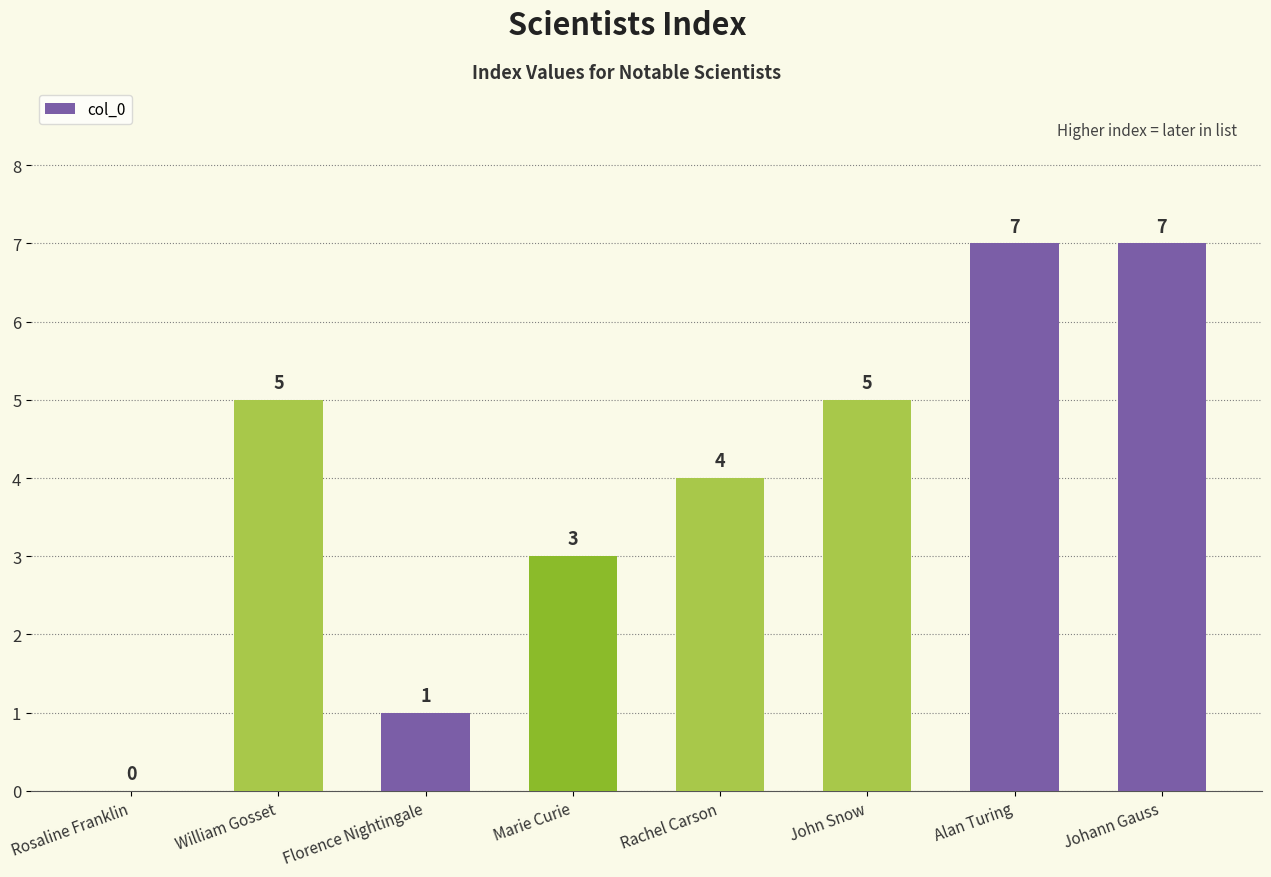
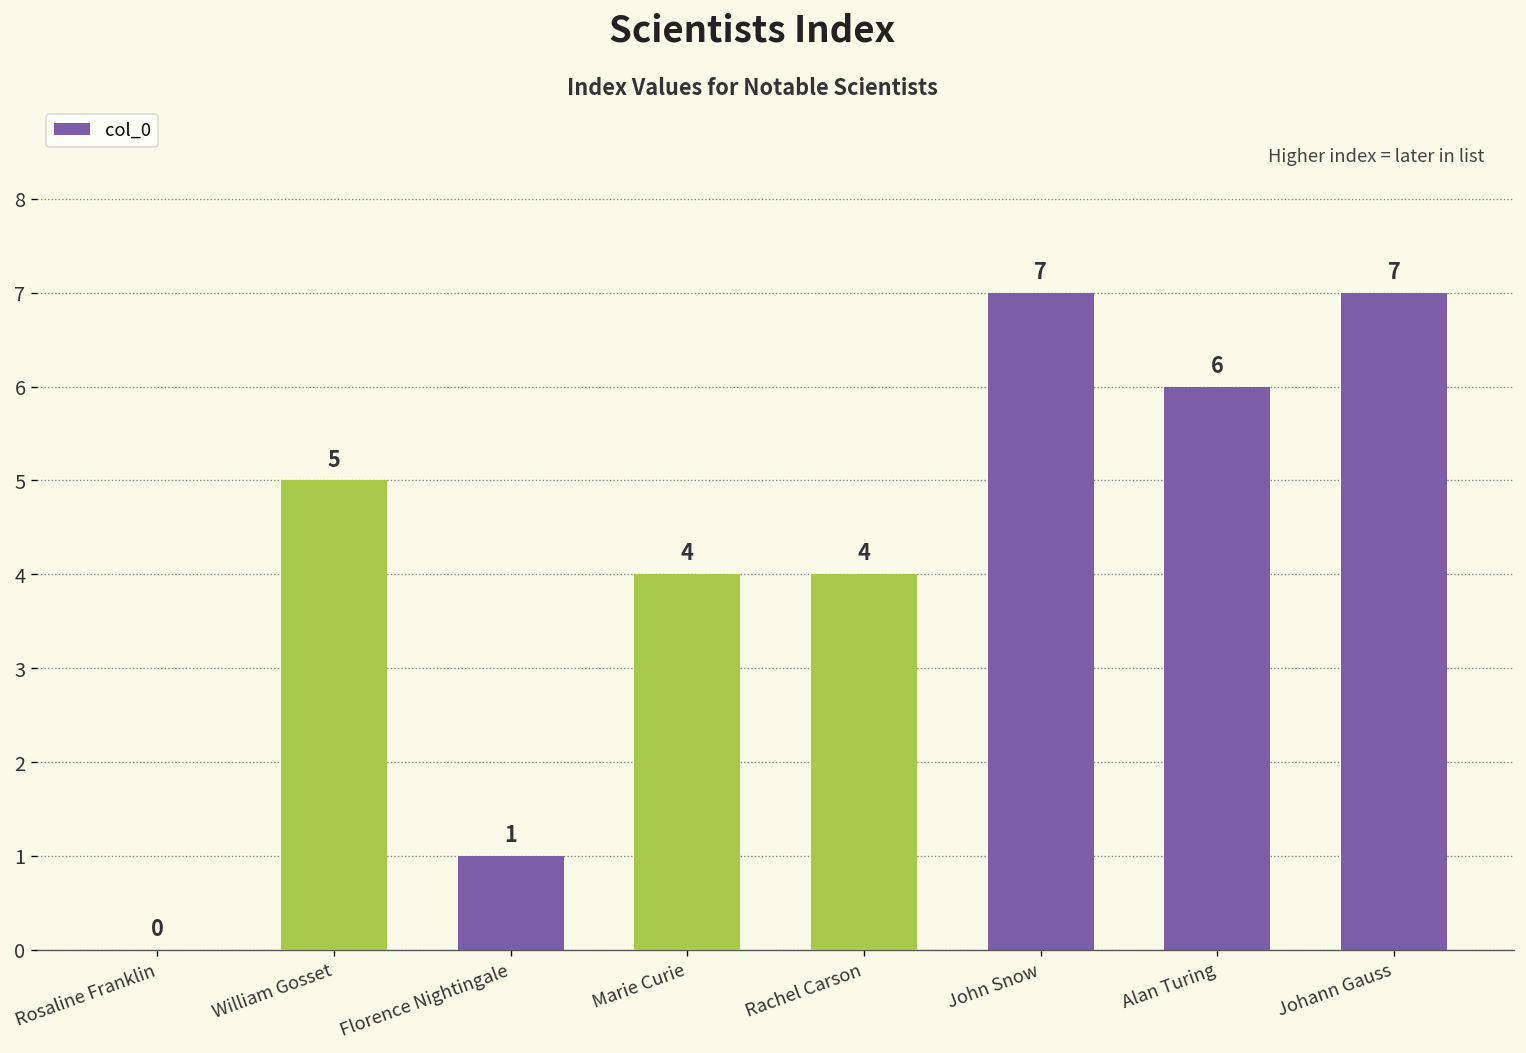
Marie Curie: 3 -> 4
John Snow: 5 -> 7
Alan Turing: 7 -> 6
